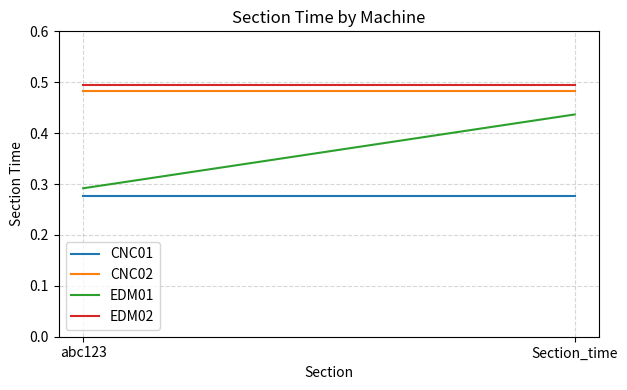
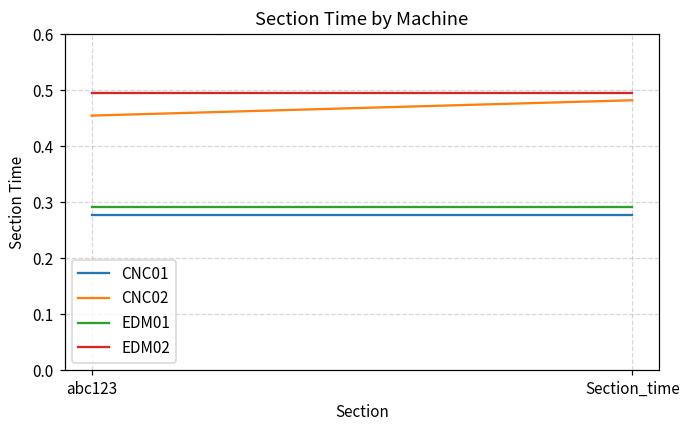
CNC02, abc123: 0.48 -> 0.46
EDM01, Section_time: 0.44 -> 0.29
